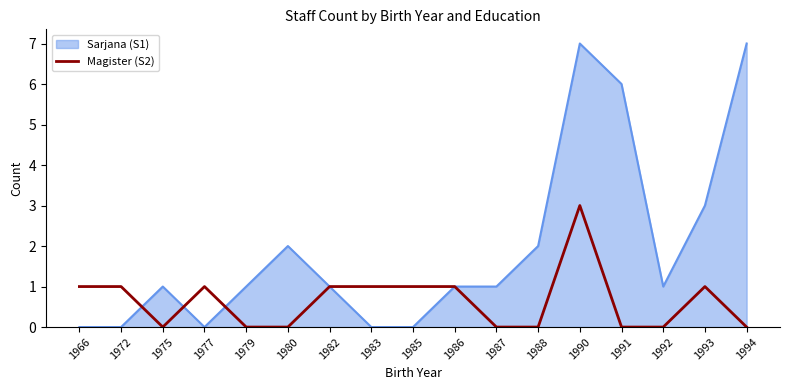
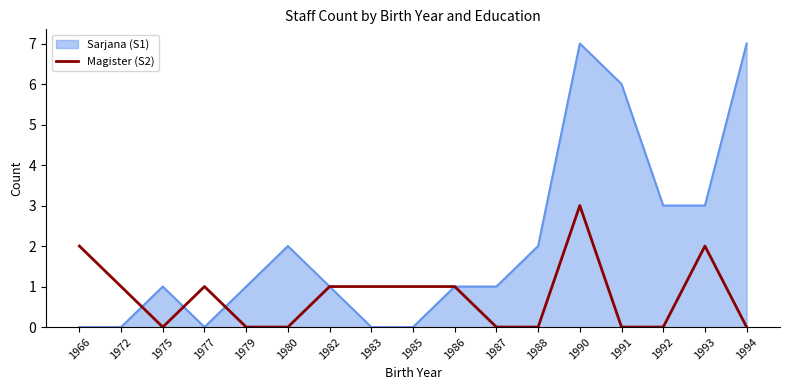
Magister (S2), 1966: 1 -> 2
Sarjana (S1), 1992: 1 -> 3
Magister (S2), 1993: 1 -> 2
